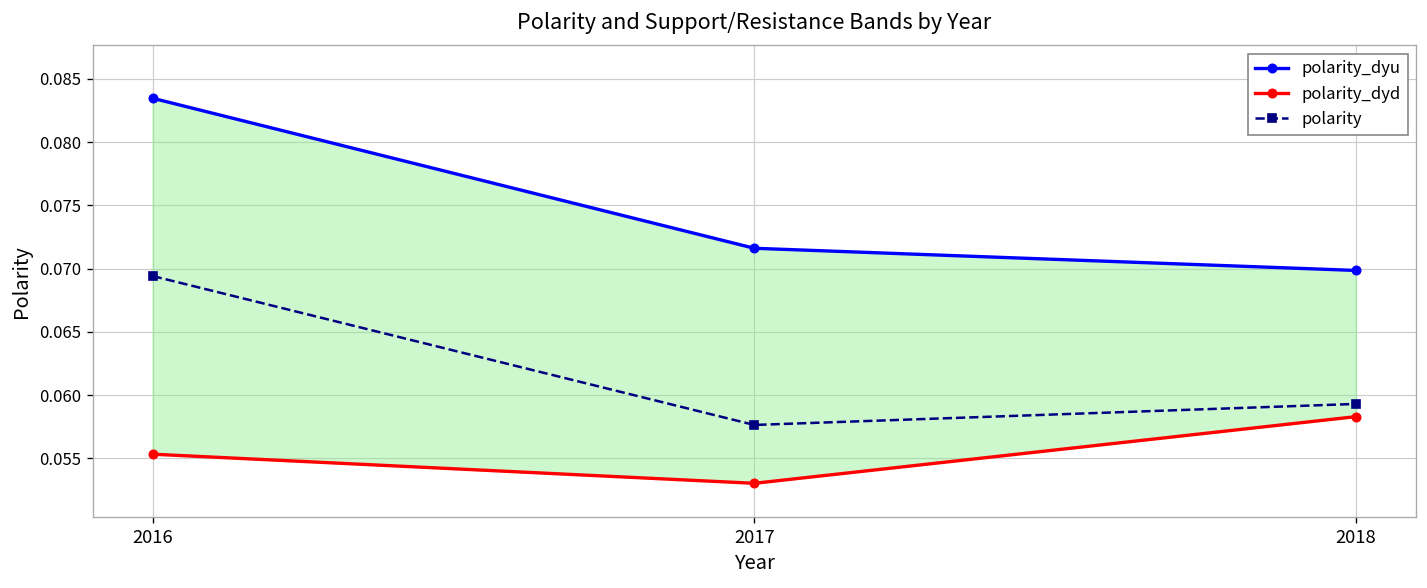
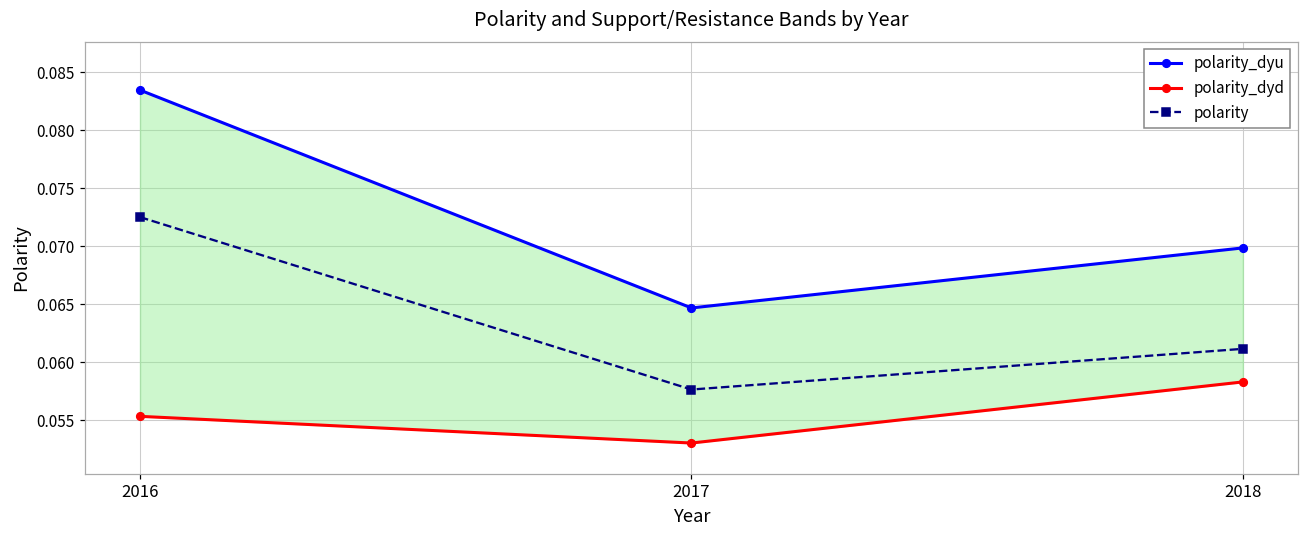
polarity, 2016: 0.0694 -> 0.0725
polarity_dyu, 2017: 0.0716 -> 0.0647
polarity, 2018: 0.0593 -> 0.0612
